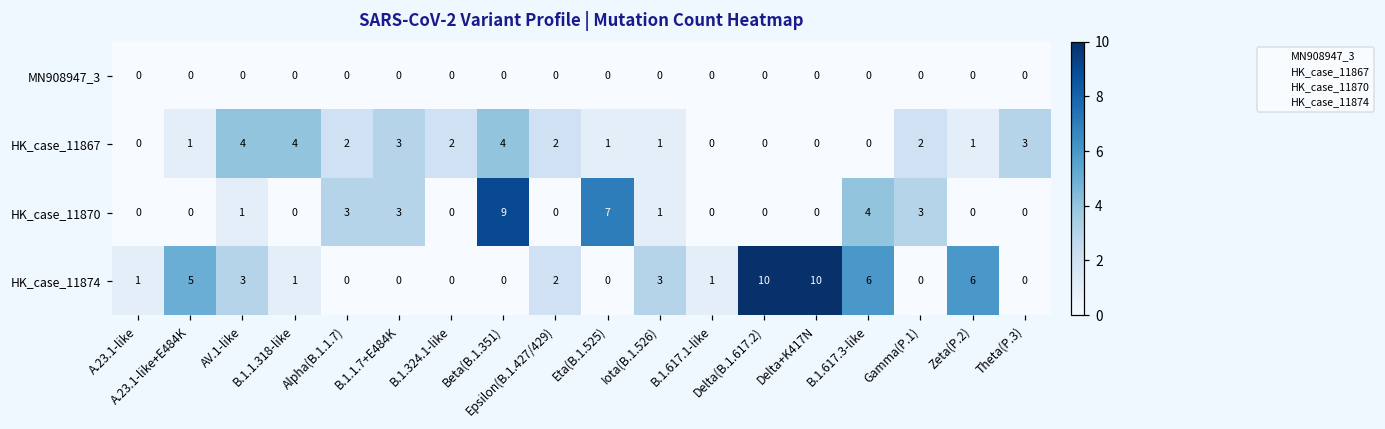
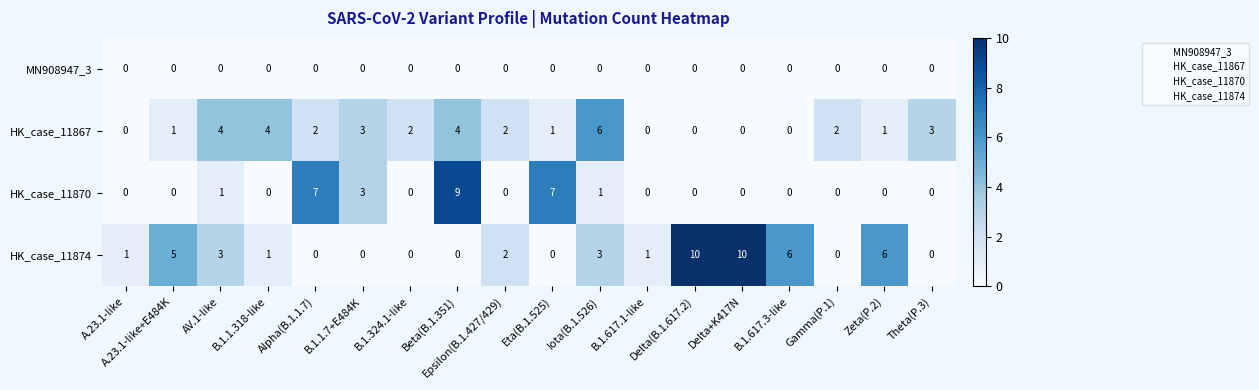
HK_case_11867, Iota(B.1.526): 1 -> 6
HK_case_11870, Alpha(B.1.1.7): 3 -> 7
HK_case_11870, B.1.617.3-like: 4 -> 0
HK_case_11870, Gamma(P.1): 3 -> 0
